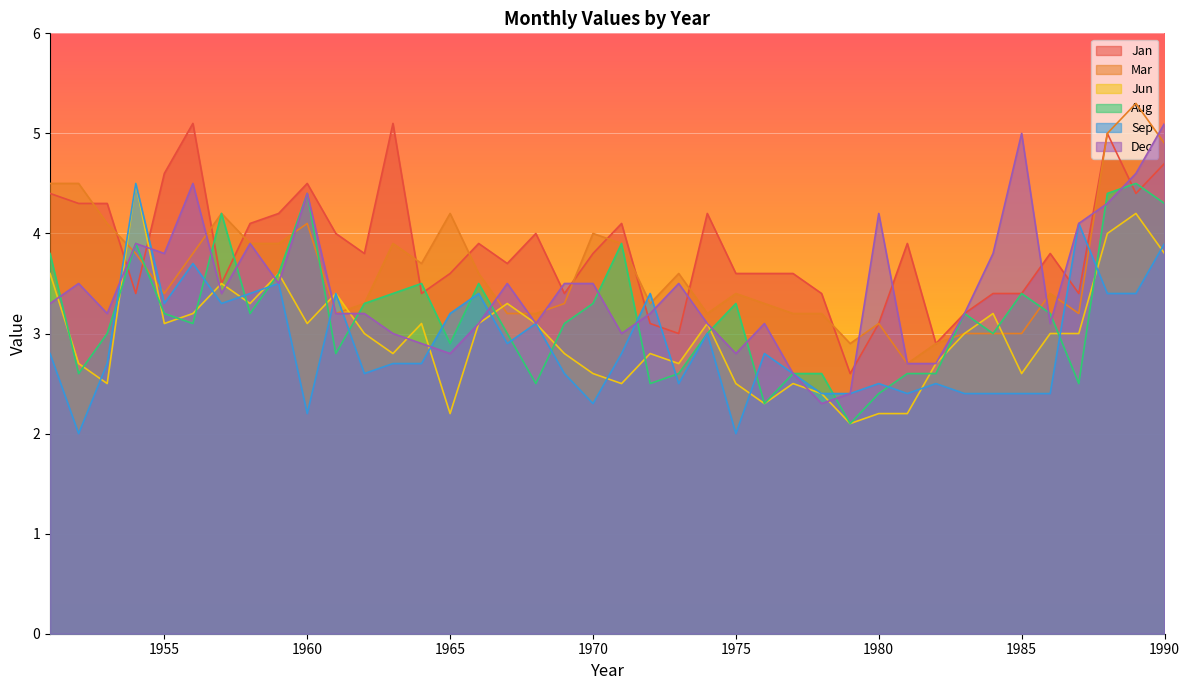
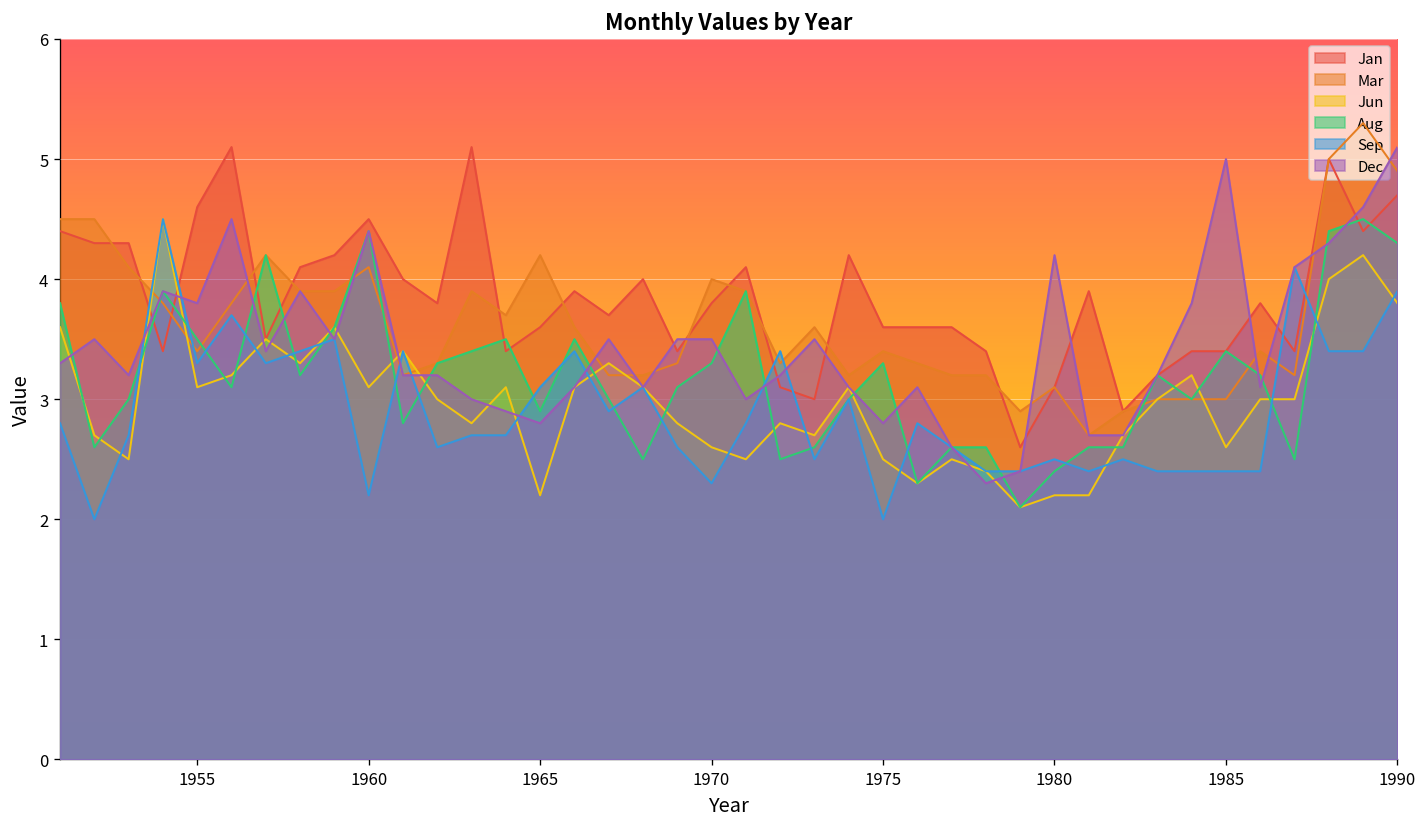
Aug, 1955: 3.2 -> 3.5
Sep, 1965: 3.2 -> 3.1
